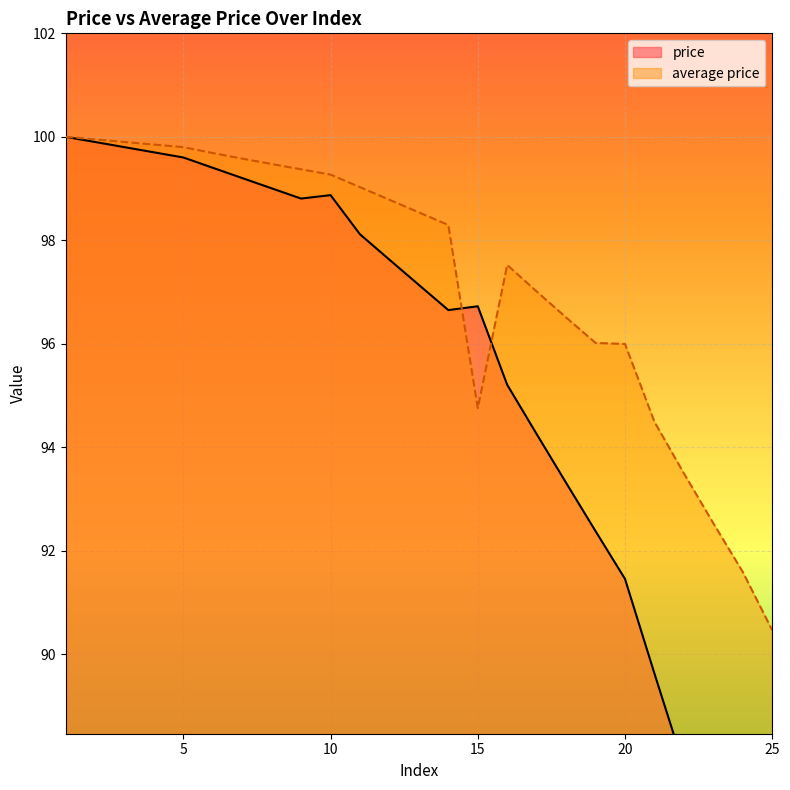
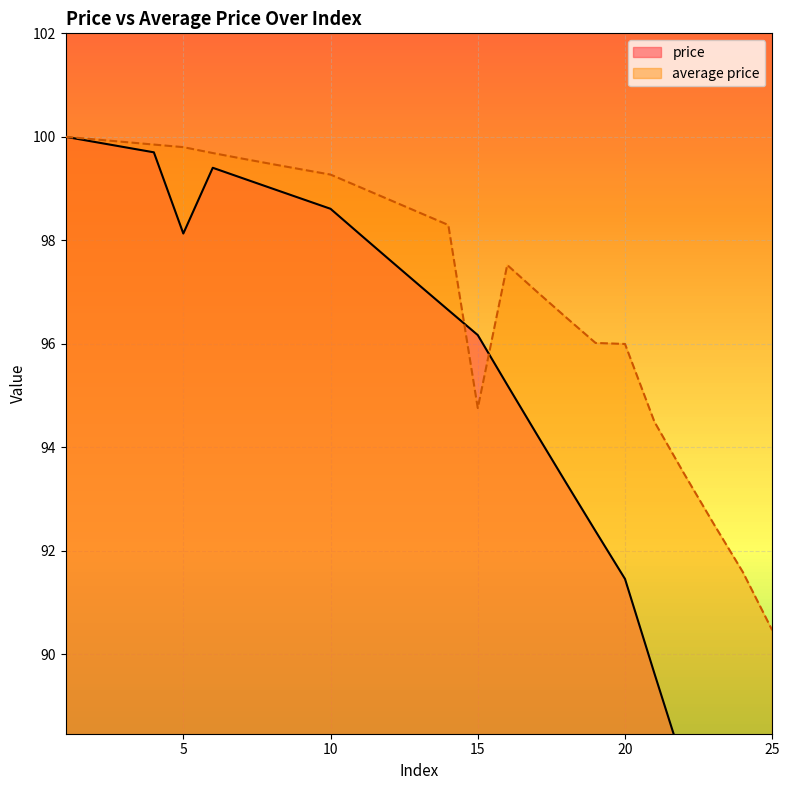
price, 5: 99.6 -> 98.1
price, 10: 98.9 -> 98.6
price, 15: 96.7 -> 96.2
